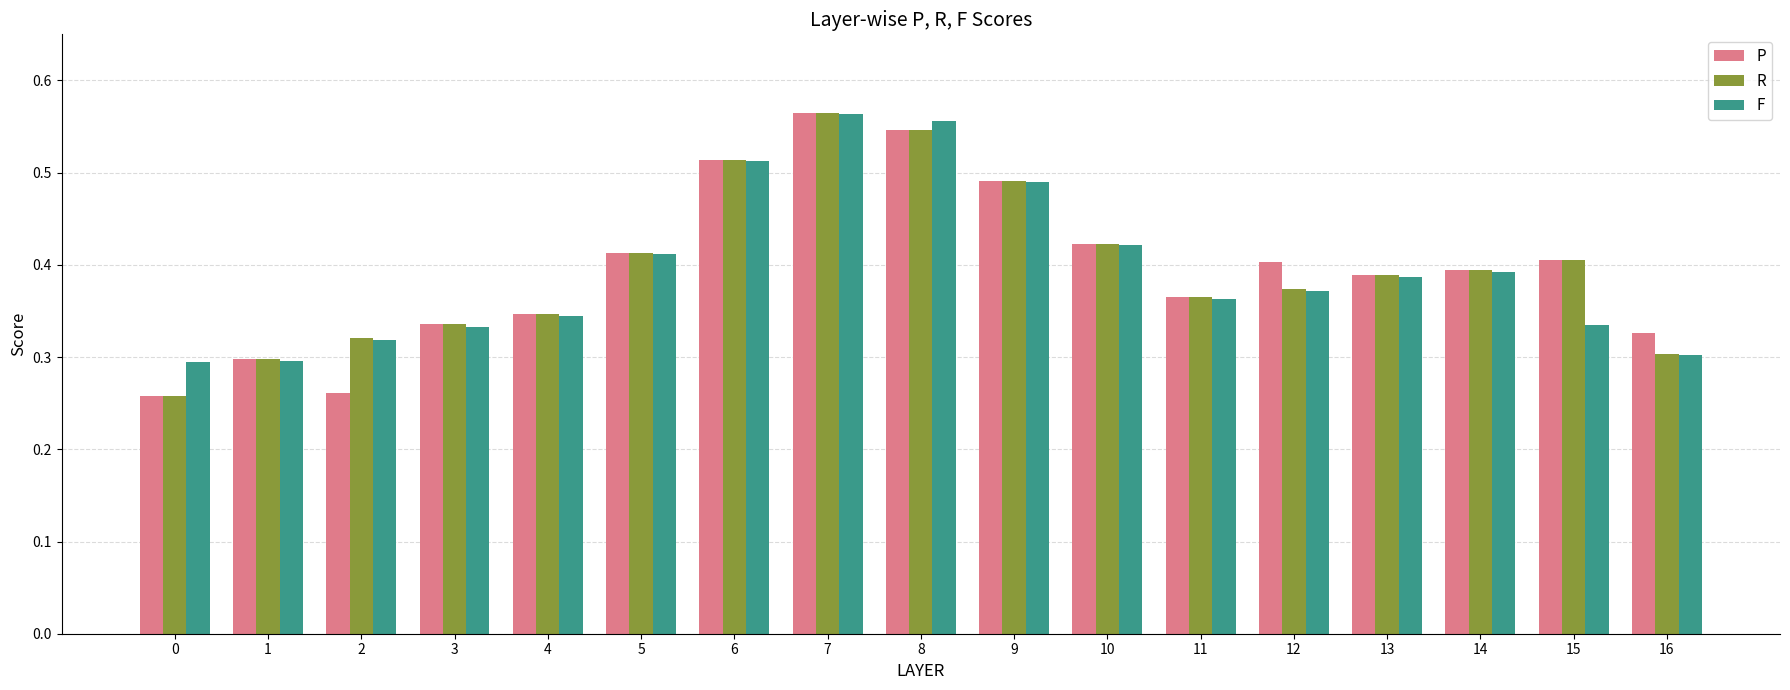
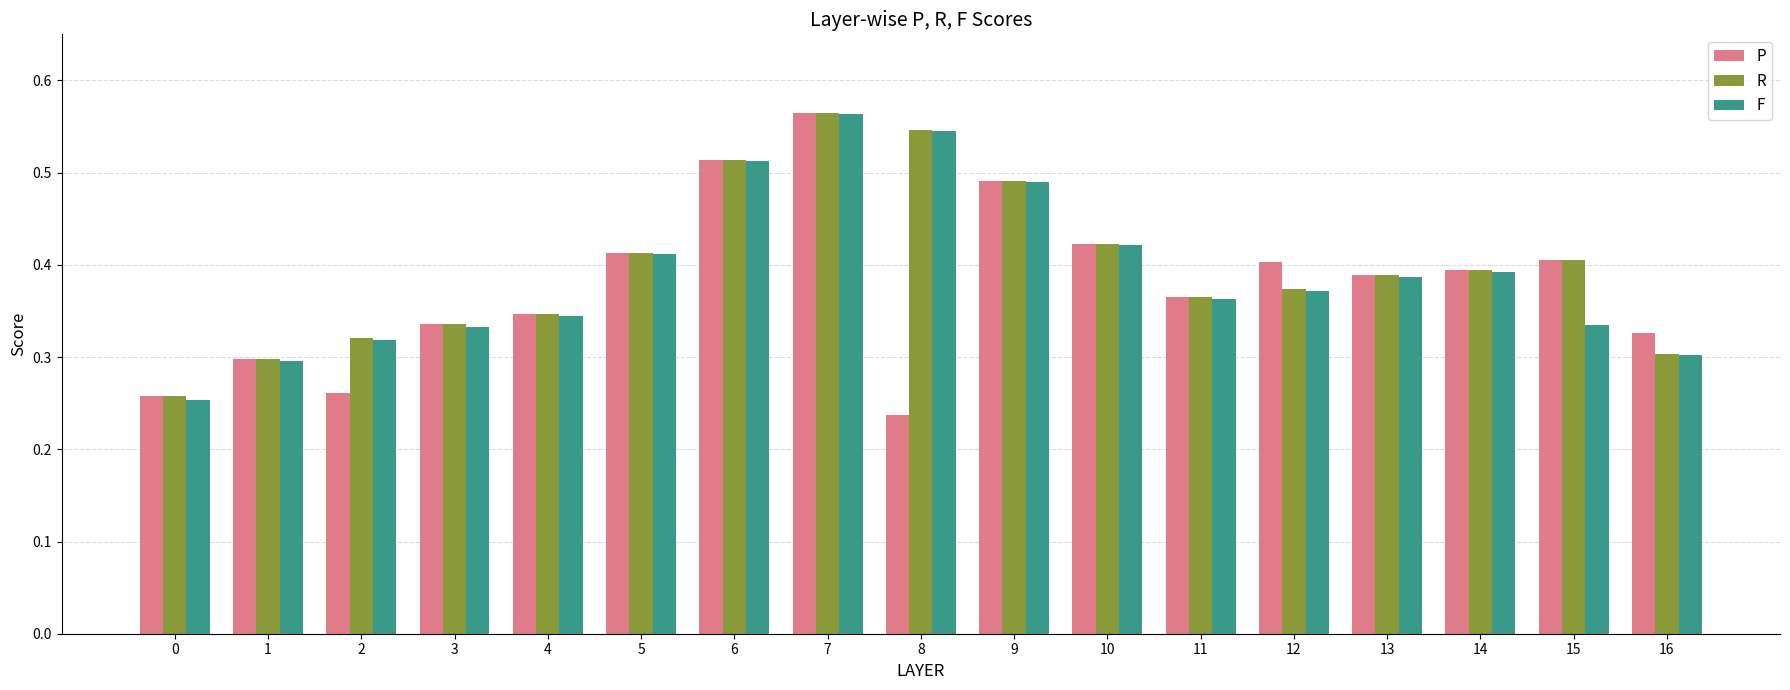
F, 0: 0.29 -> 0.25
P, 8: 0.55 -> 0.24
F, 8: 0.56 -> 0.55
